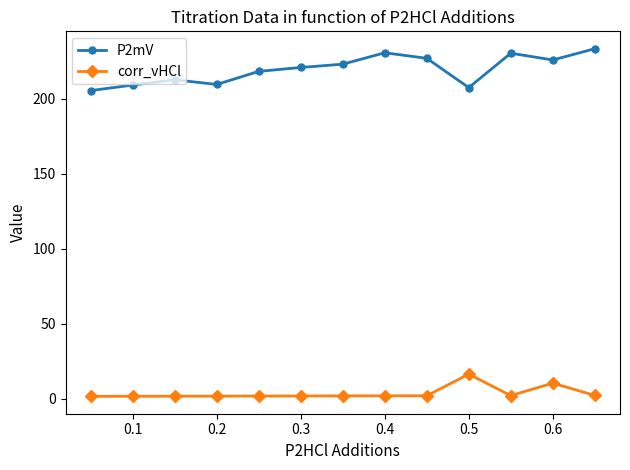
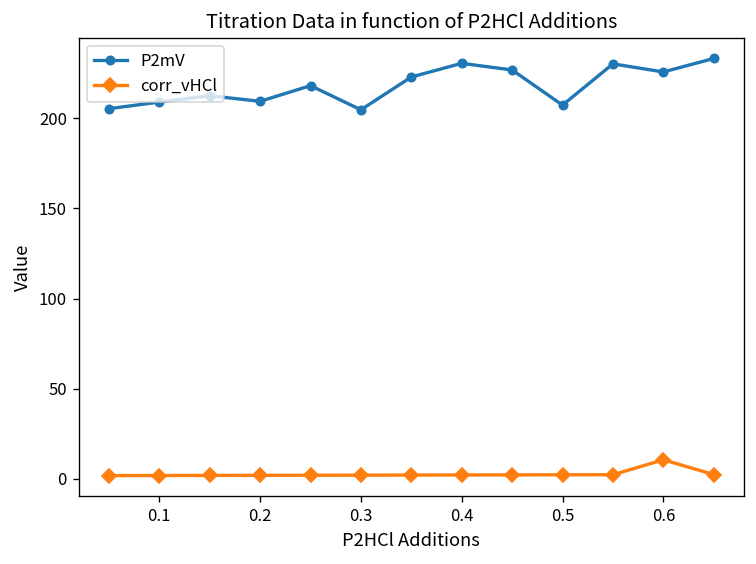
P2mV, 0.3: 221 -> 205
corr_vHCl, 0.5: 16 -> 2
